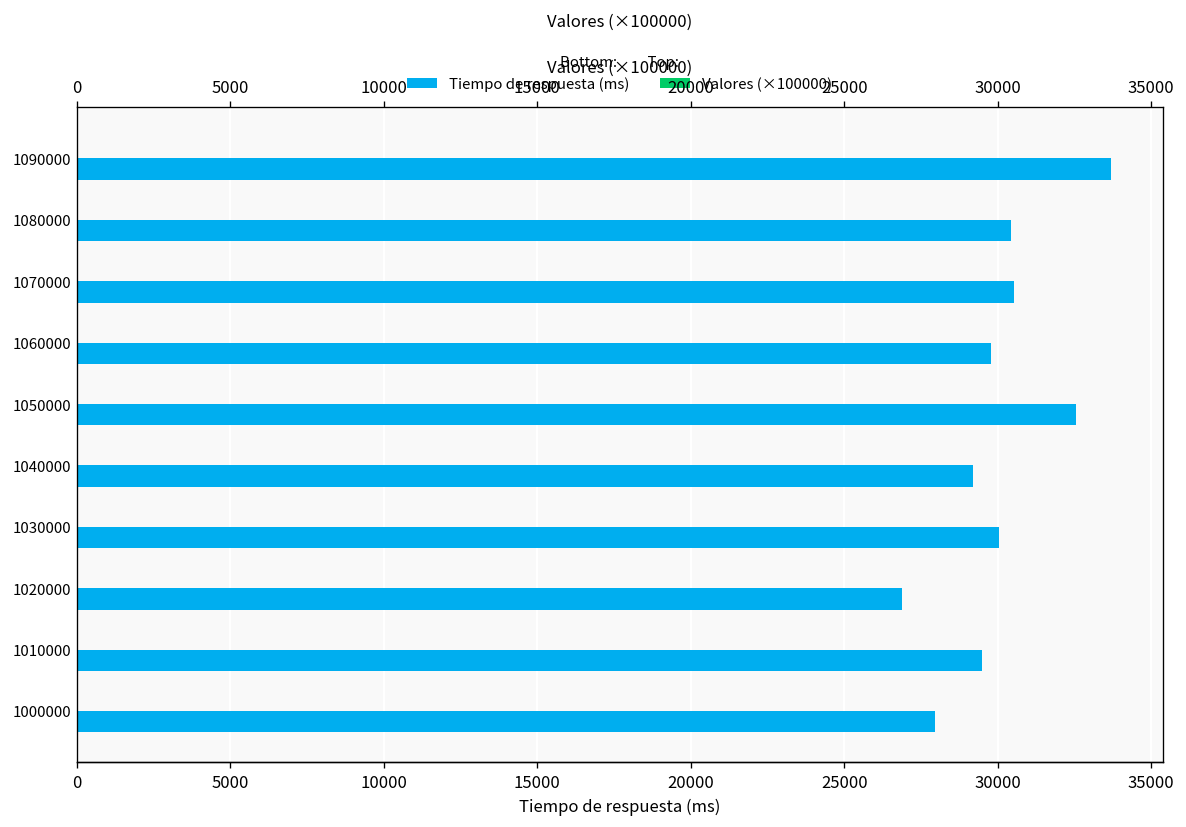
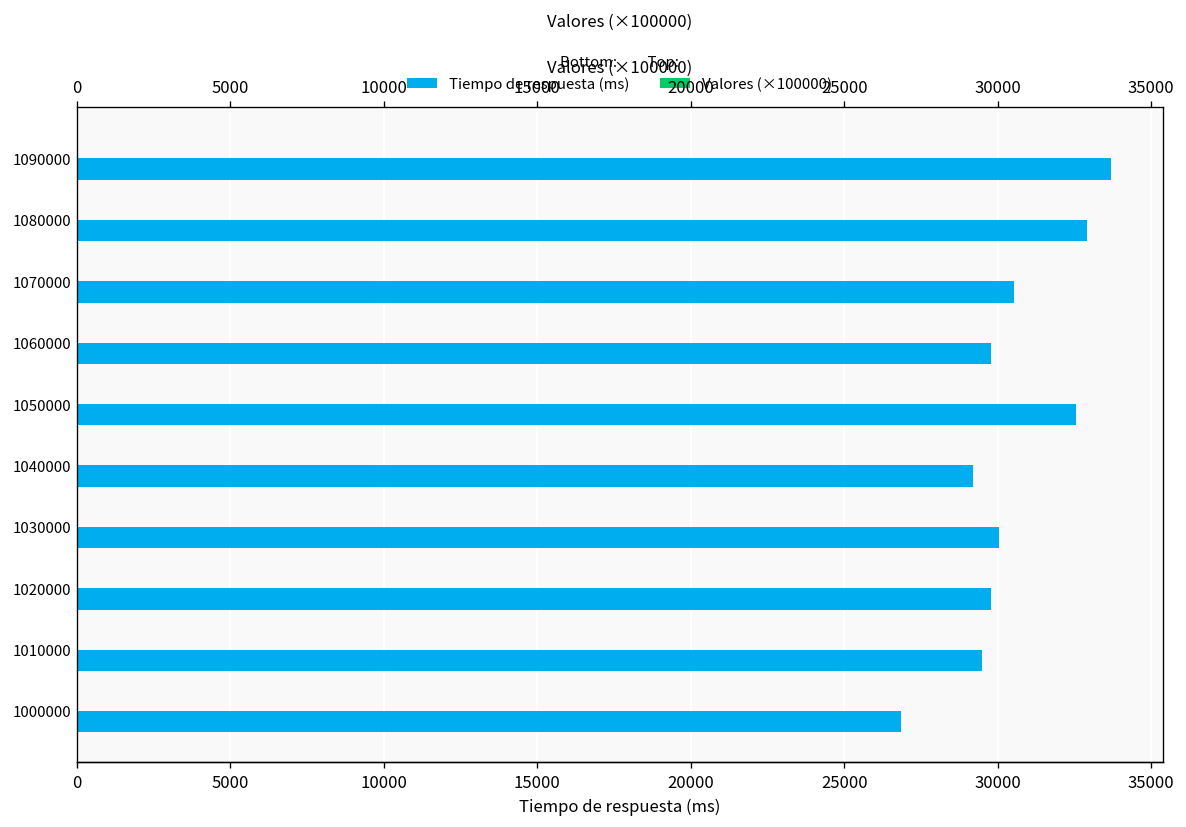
Tiempo de respuesta (ms), 1080000: 30400 -> 32900
Tiempo de respuesta (ms), 1020000: 26900 -> 29800
Tiempo de respuesta (ms), 1000000: 28000 -> 26900
